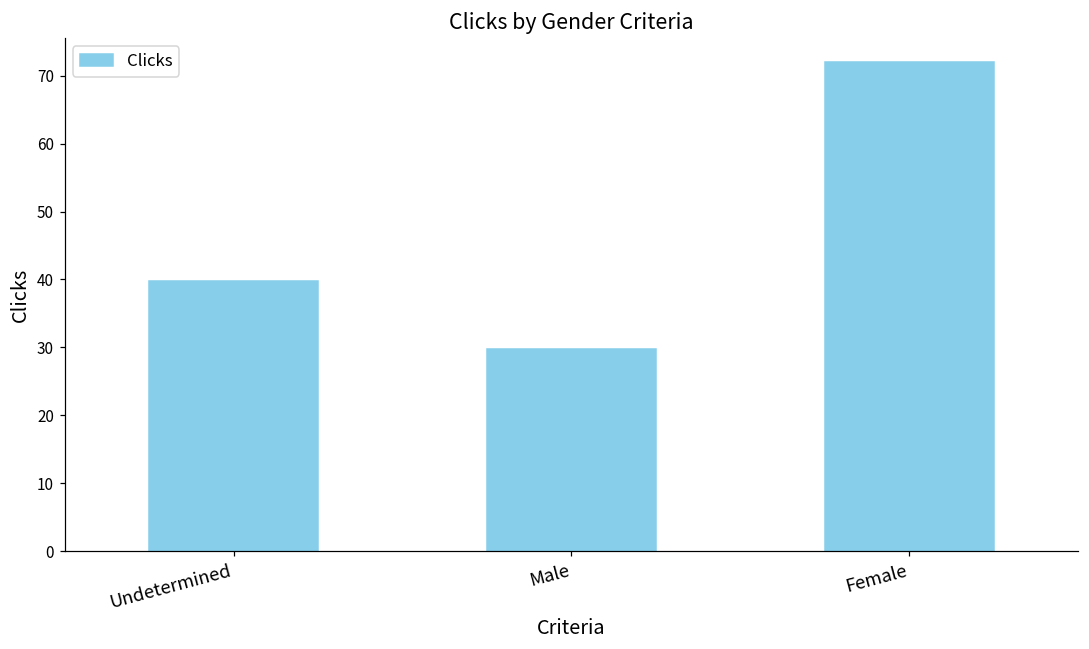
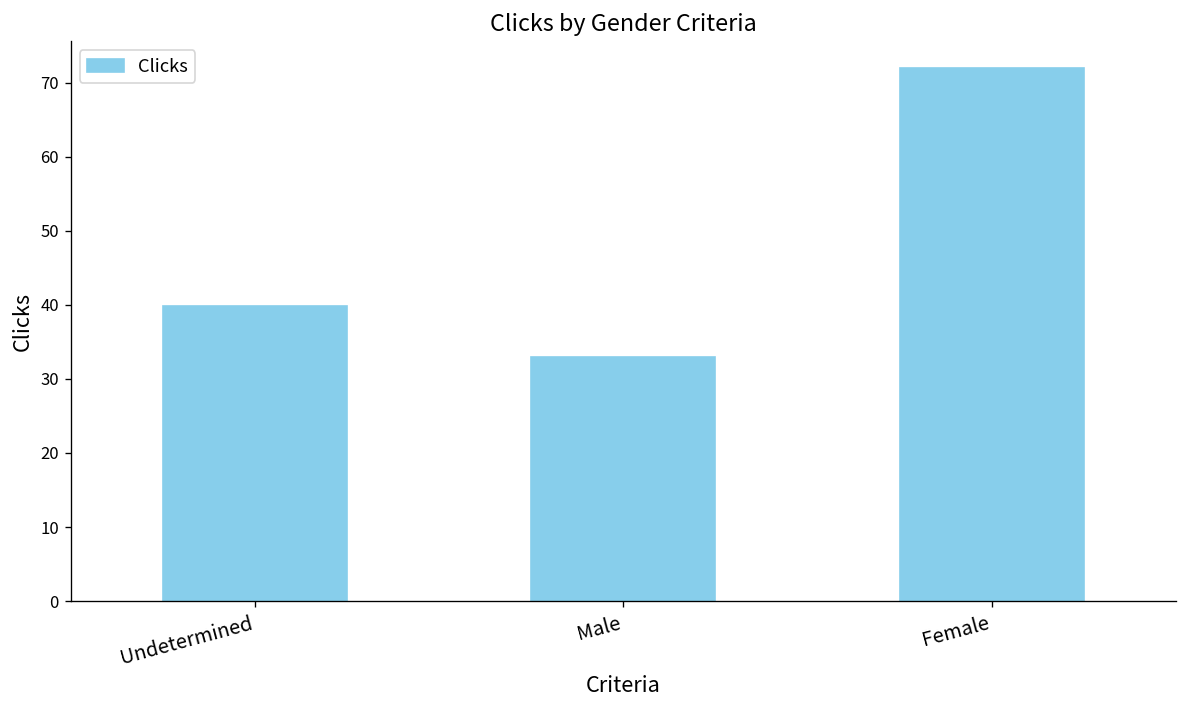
Male: 30 -> 33
